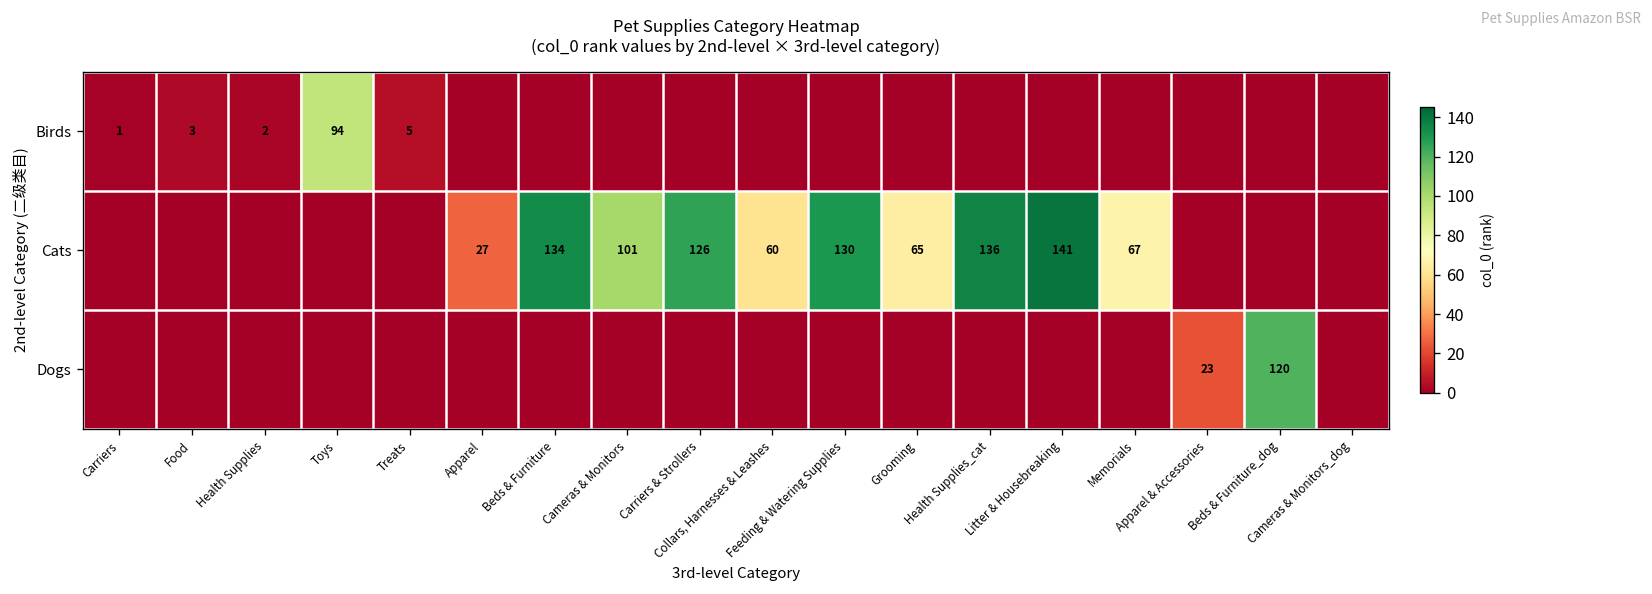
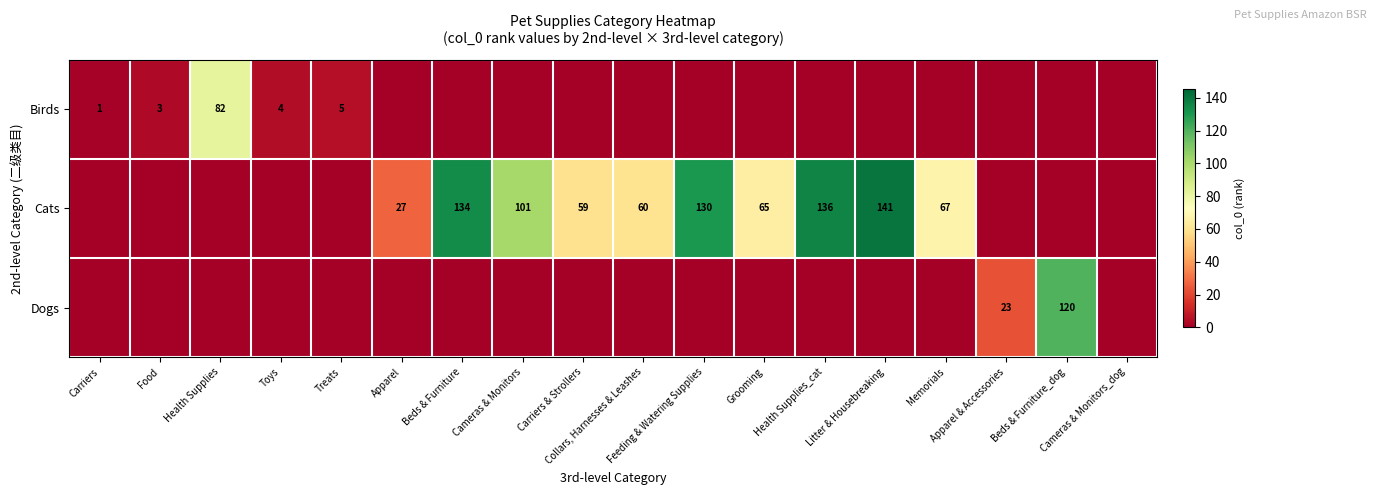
Birds, Health Supplies: 2 -> 82
Birds, Toys: 94 -> 4
Cats, Carriers & Strollers: 126 -> 59
